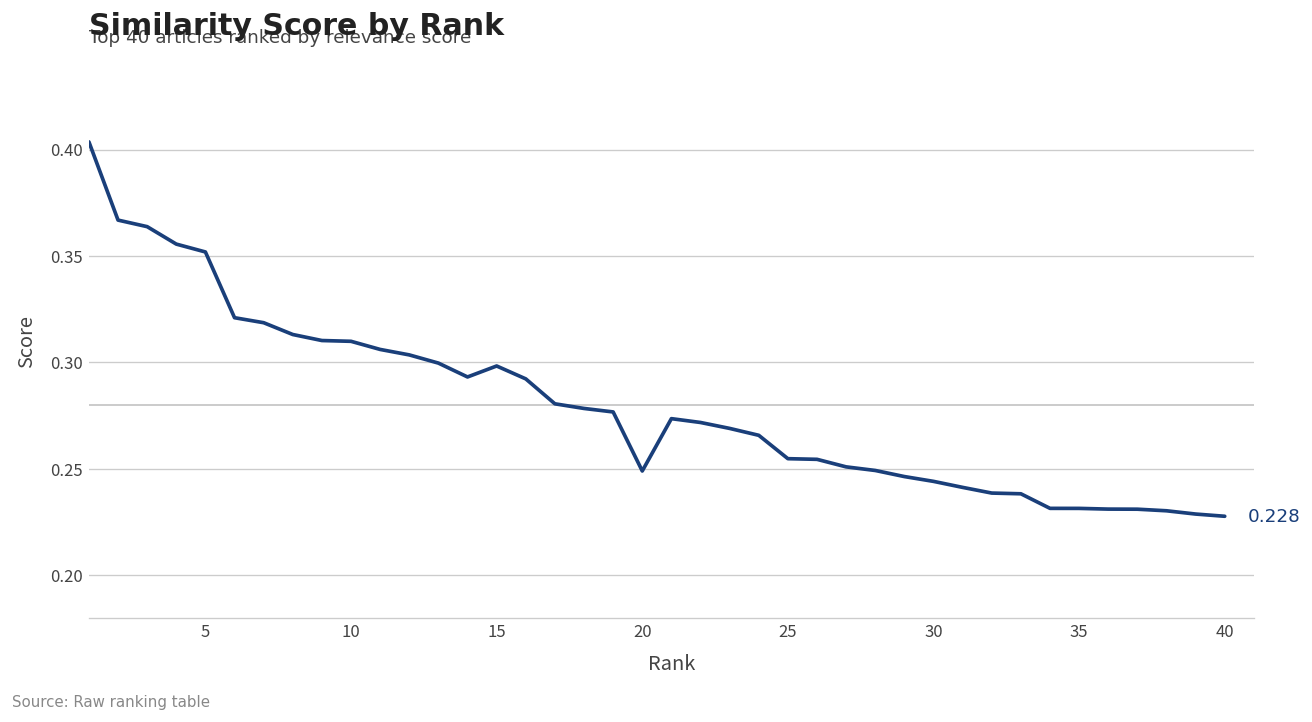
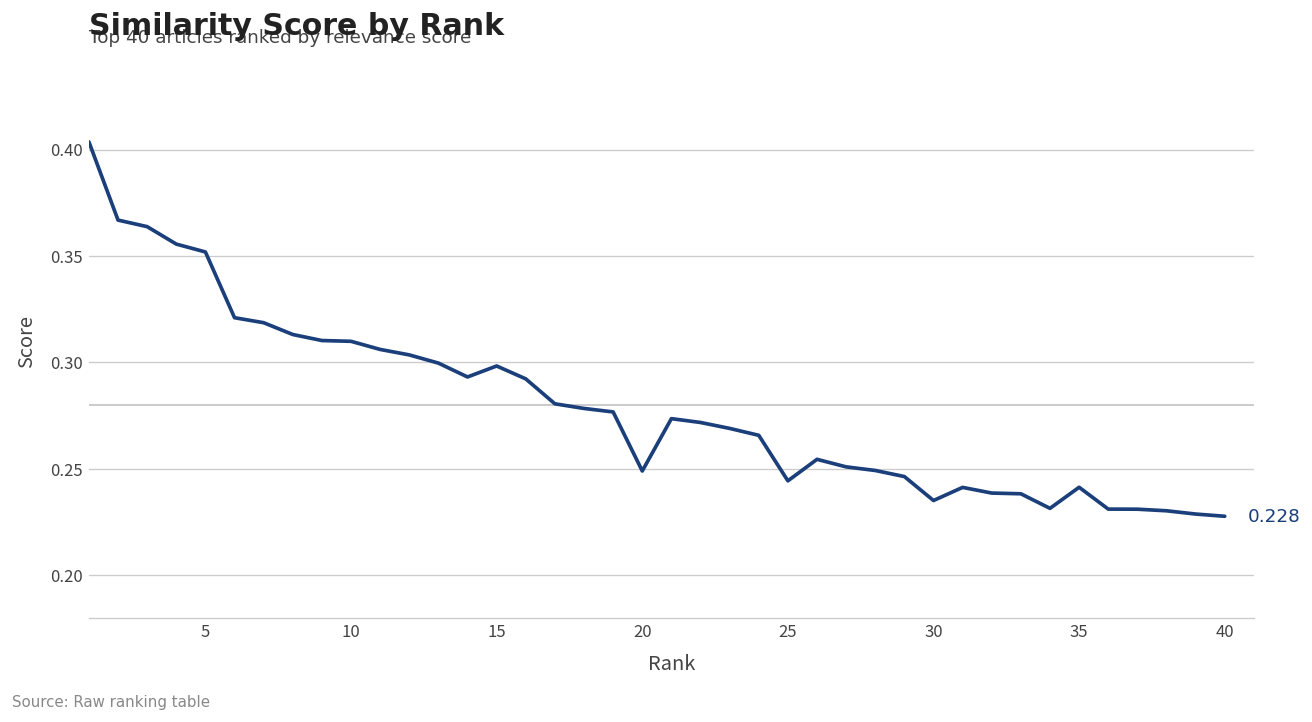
25: 0.255 -> 0.244
30: 0.244 -> 0.235
35: 0.231 -> 0.241
